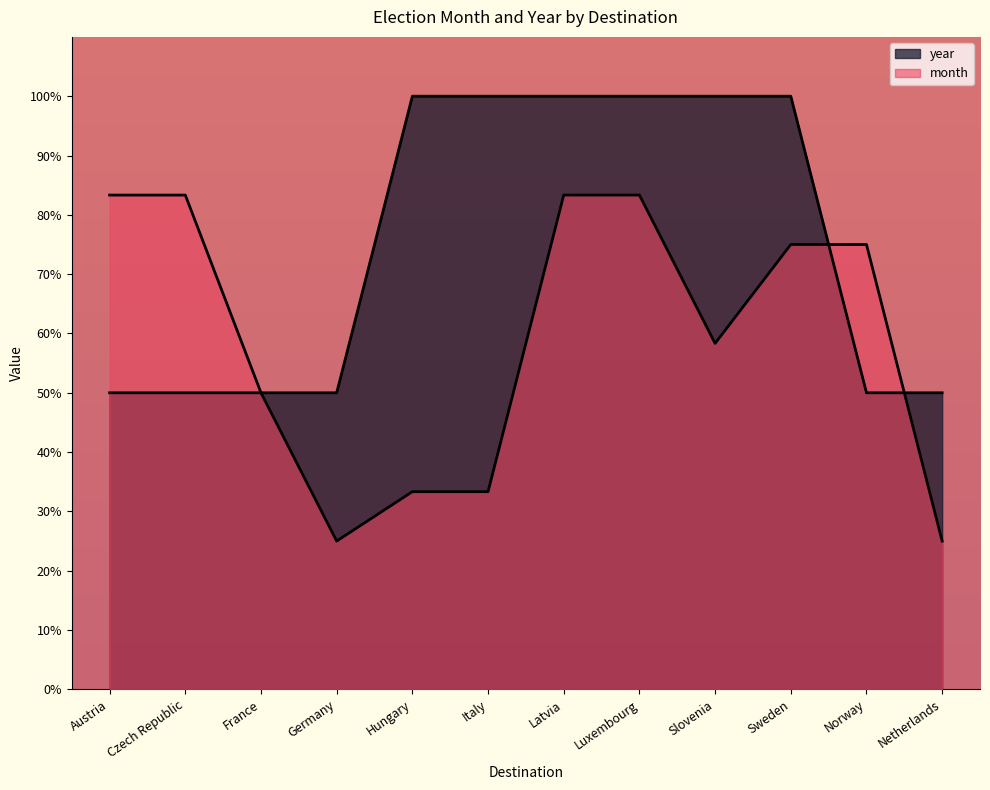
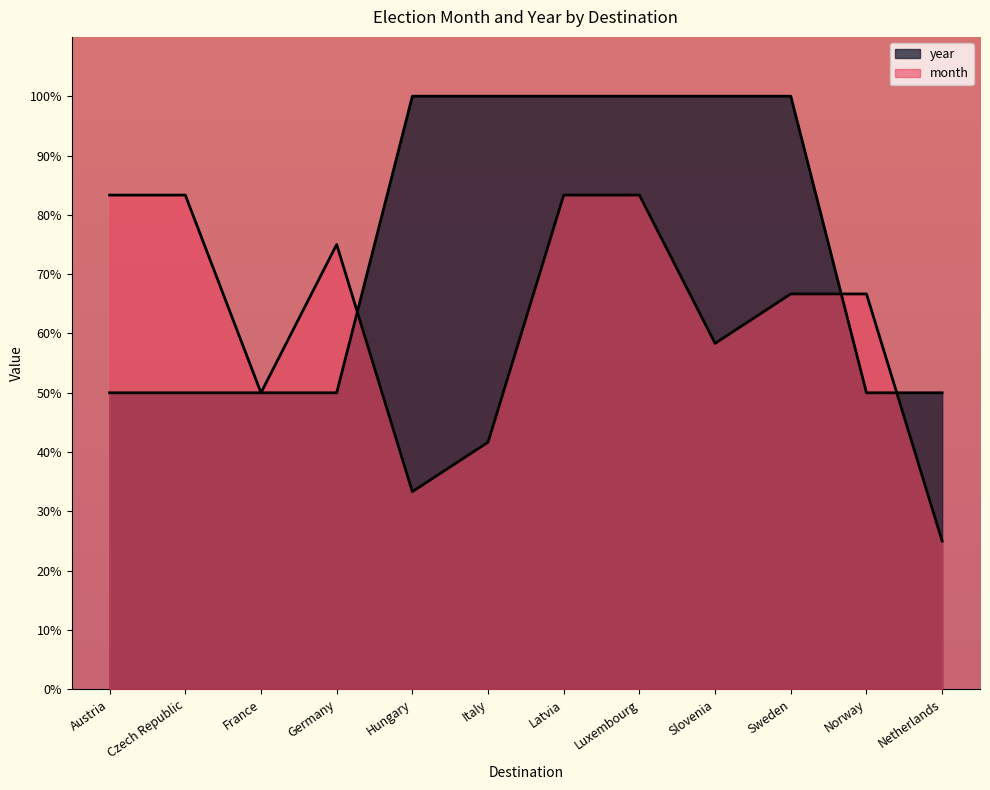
month, Germany: 25% -> 75%
month, Italy: 33% -> 42%
month, Sweden: 75% -> 67%
month, Norway: 75% -> 67%
